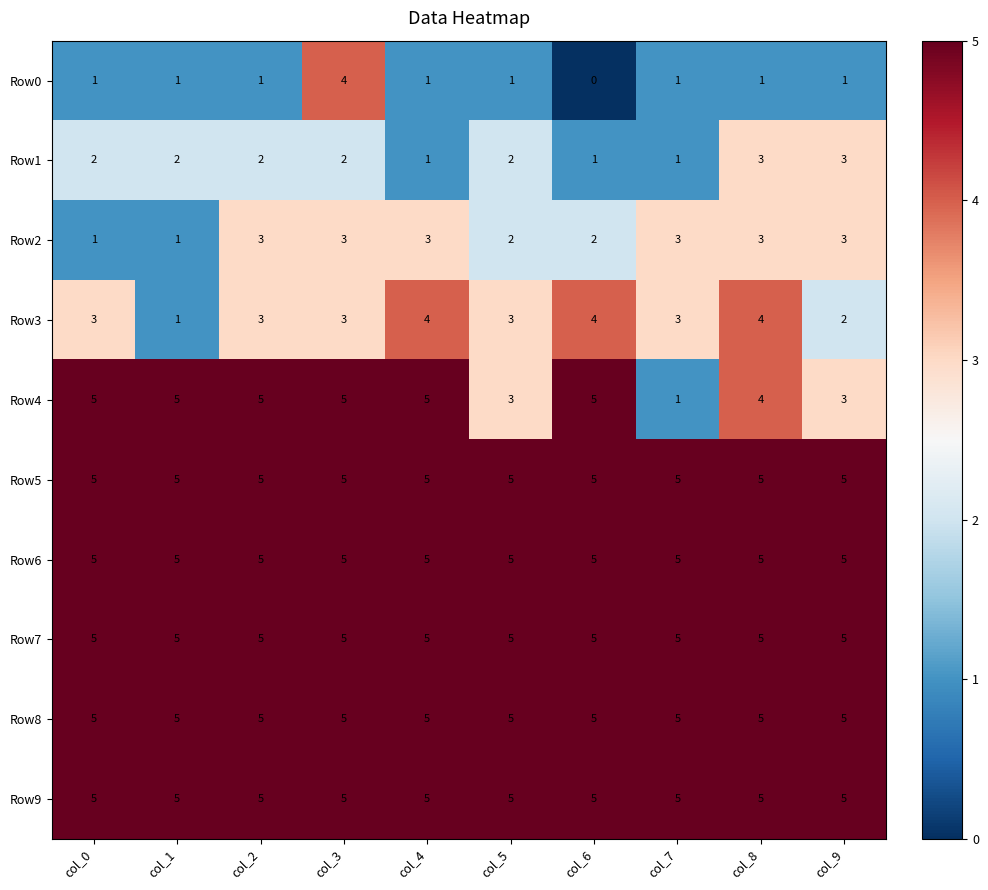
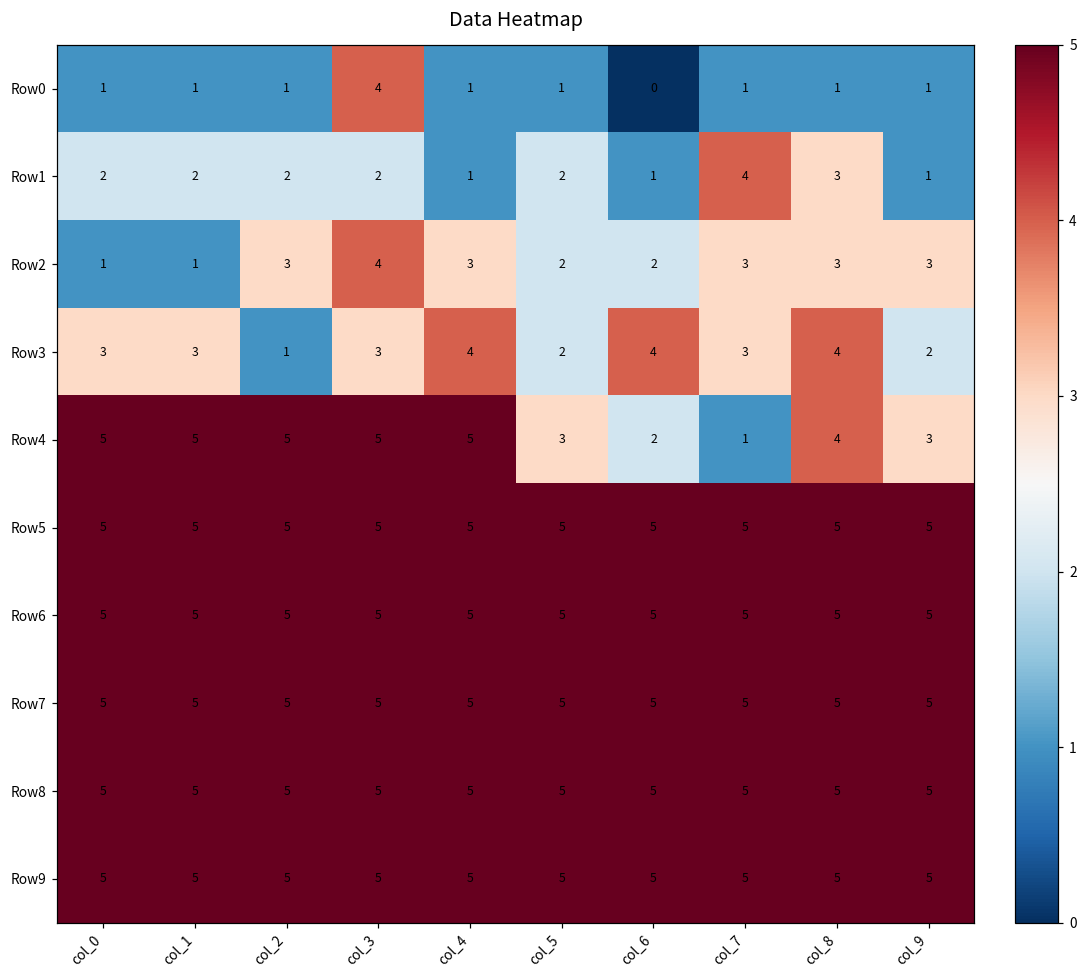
Row1, col_7: 1 -> 4
Row1, col_9: 3 -> 1
Row2, col_3: 3 -> 4
Row3, col_1: 1 -> 3
Row3, col_2: 3 -> 1
Row3, col_5: 3 -> 2
Row4, col_6: 5 -> 2
